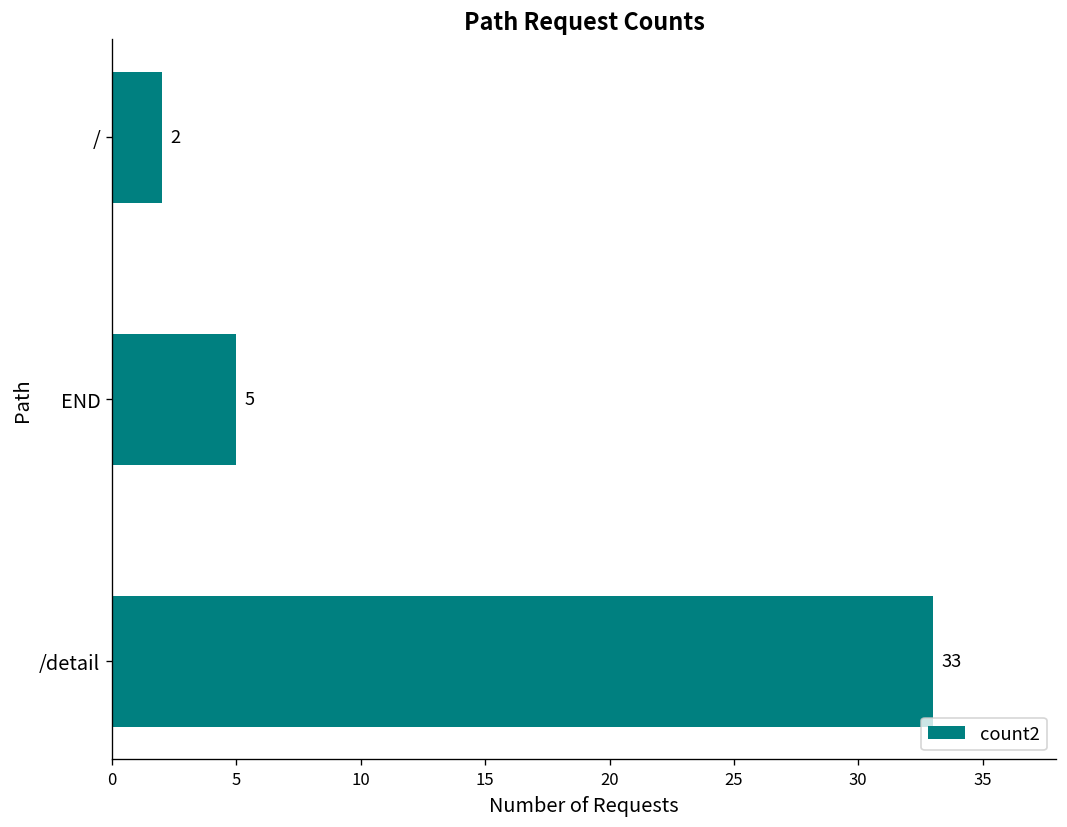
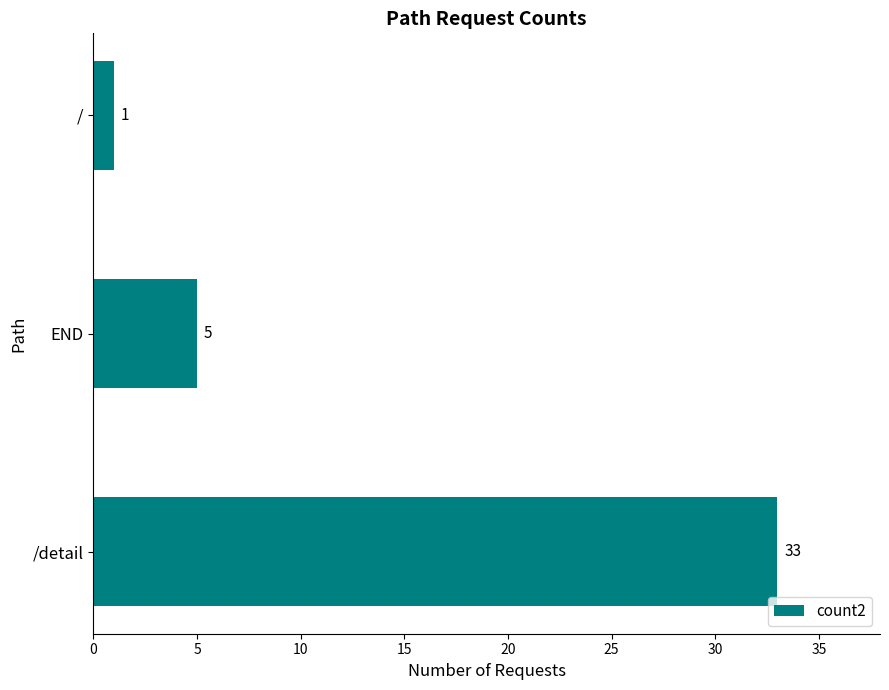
/: 2 -> 1
